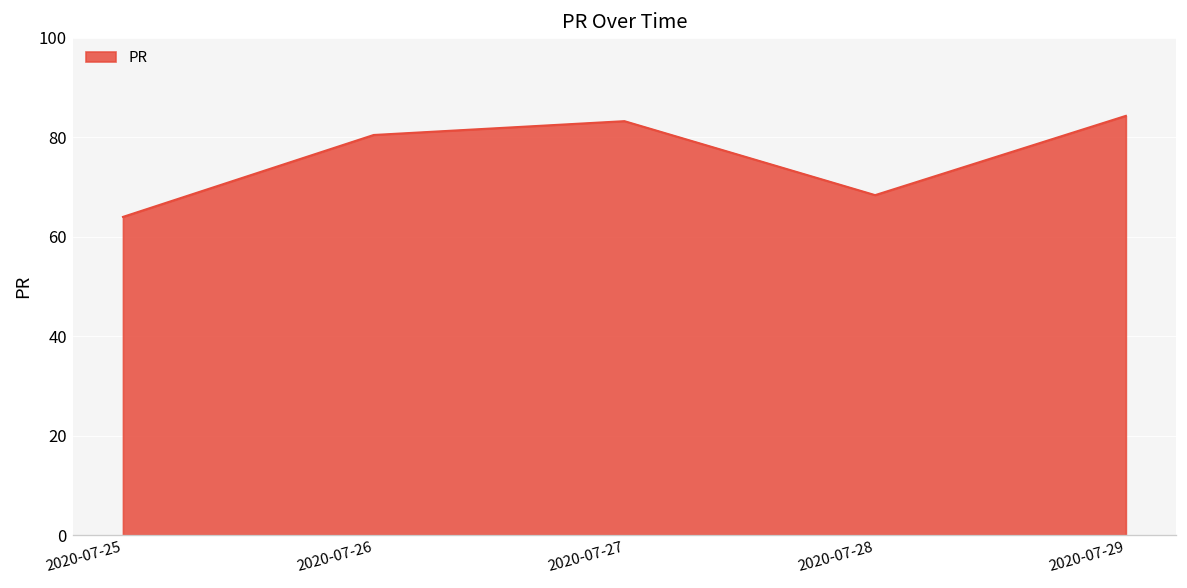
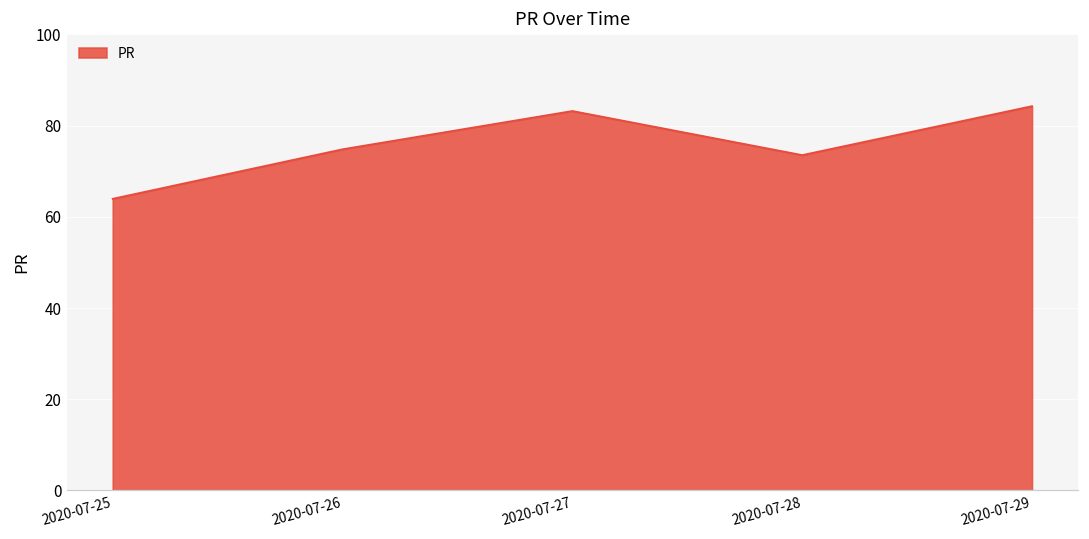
2020-07-26: 80 -> 75
2020-07-28: 68 -> 74
